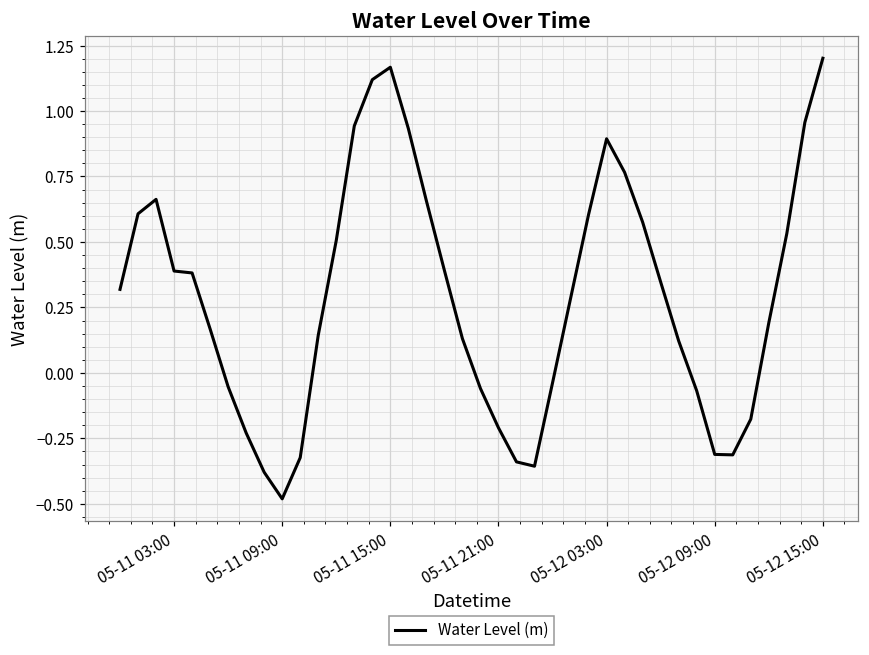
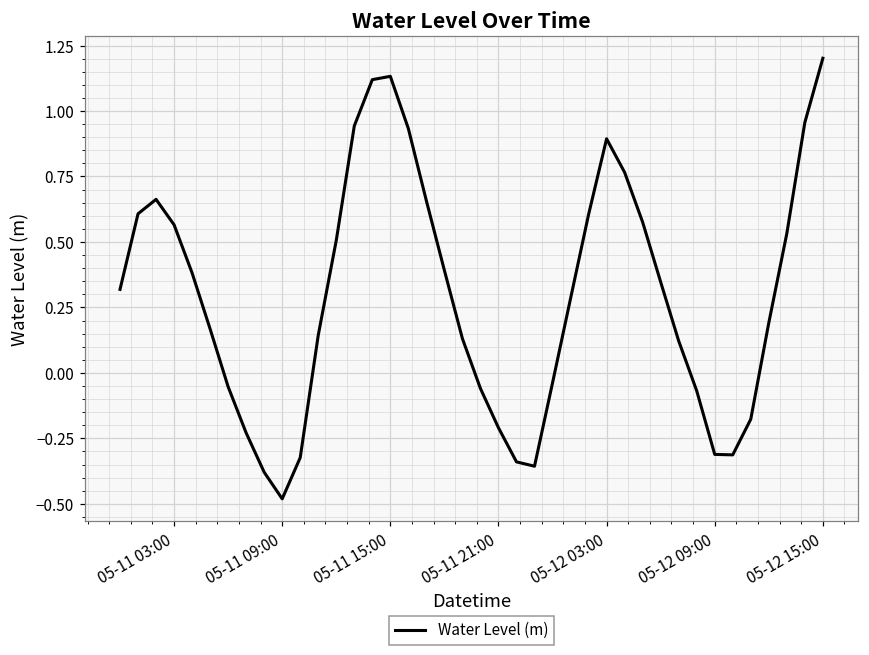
05-11 03:00: 0.39 -> 0.57
05-11 15:00: 1.17 -> 1.13
